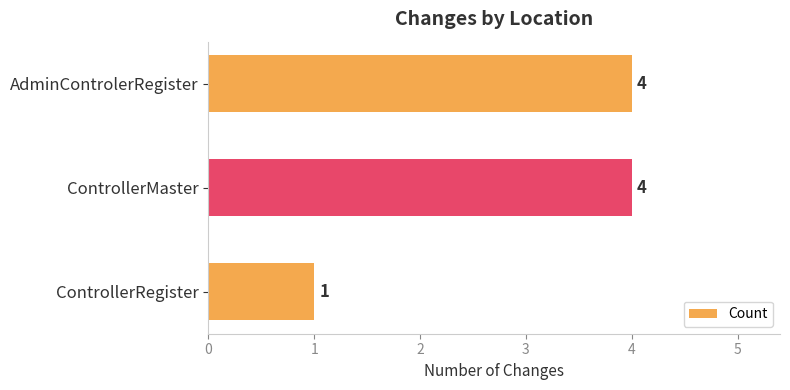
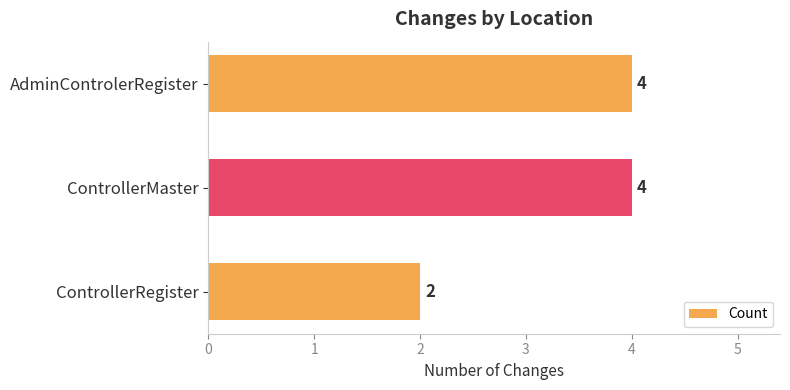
ControllerRegister: 1 -> 2
